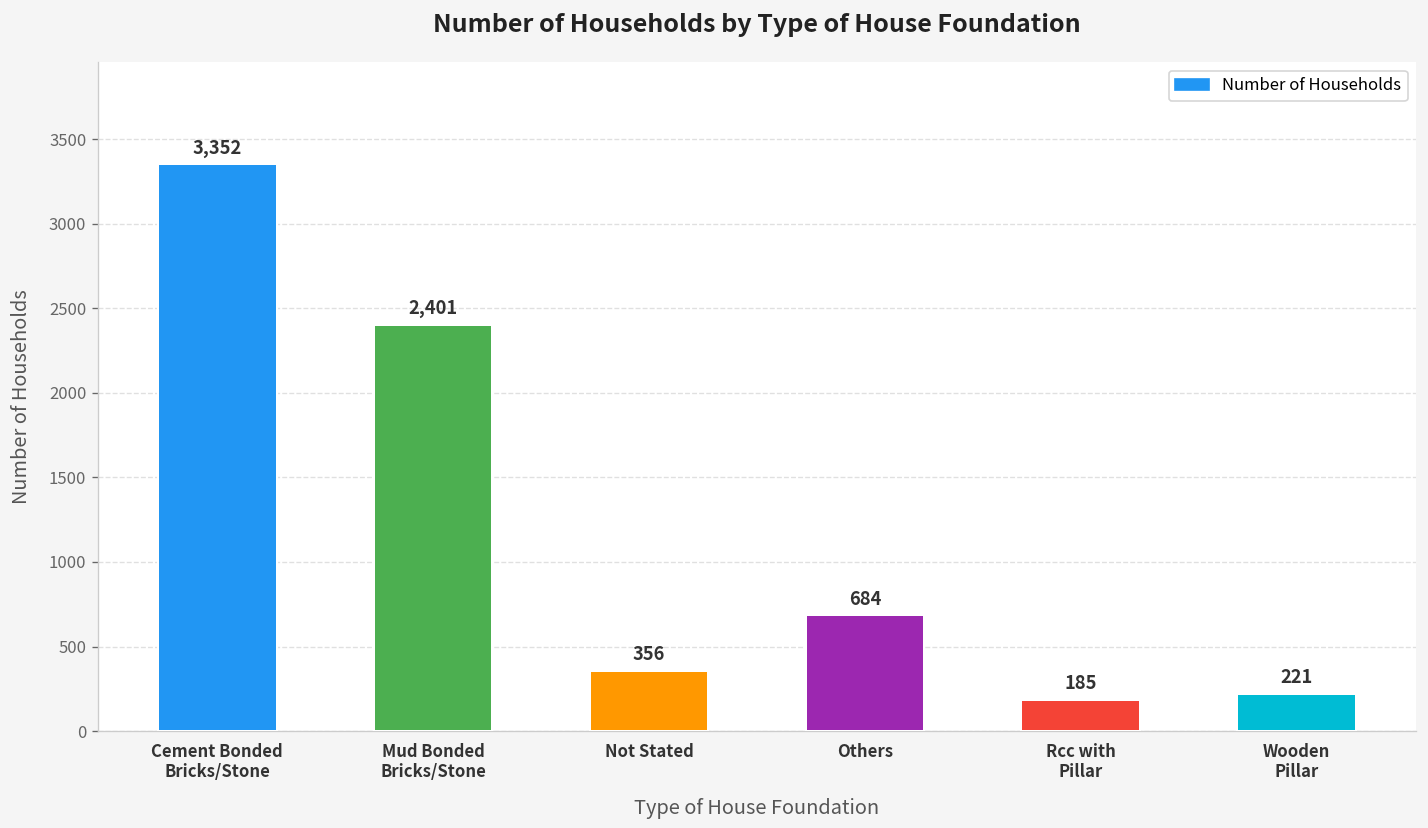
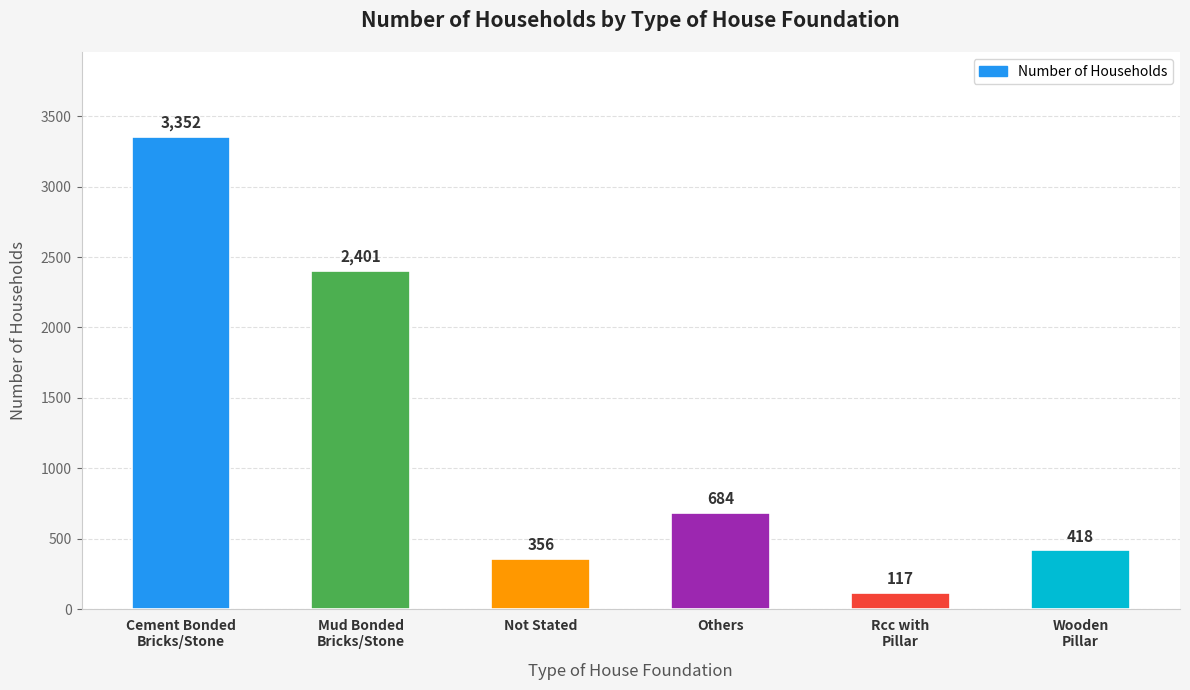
Rcc with Pillar: 185 -> 117
Wooden Pillar: 221 -> 418
